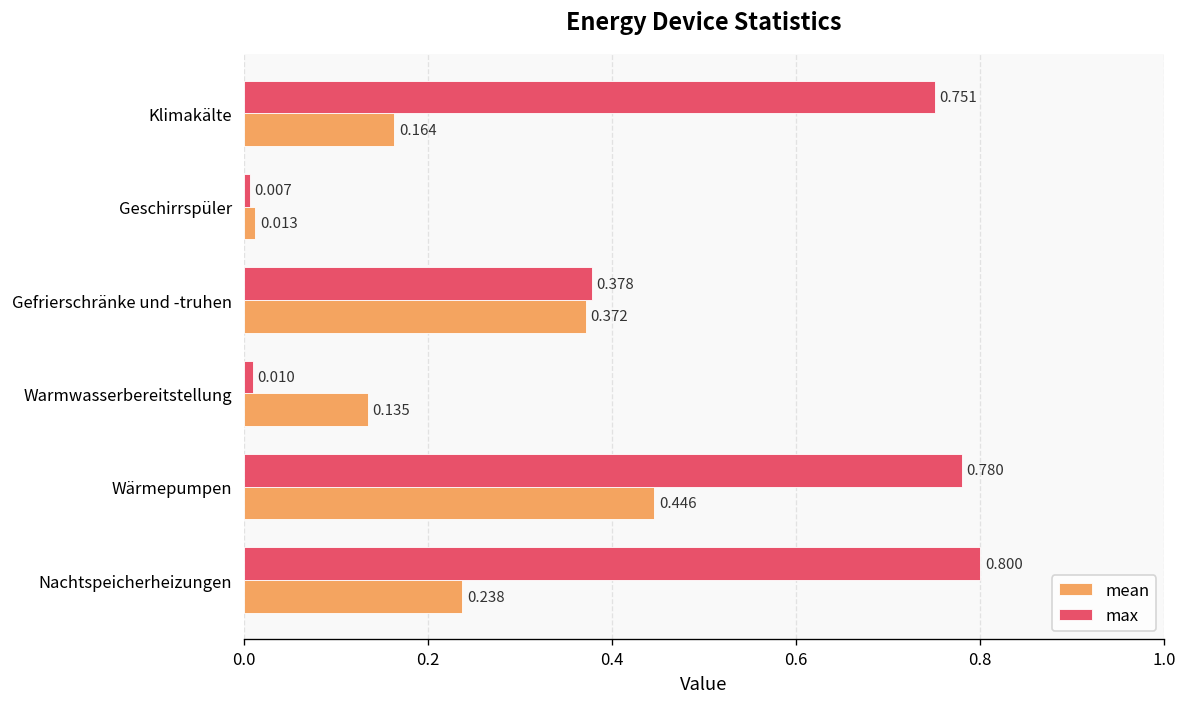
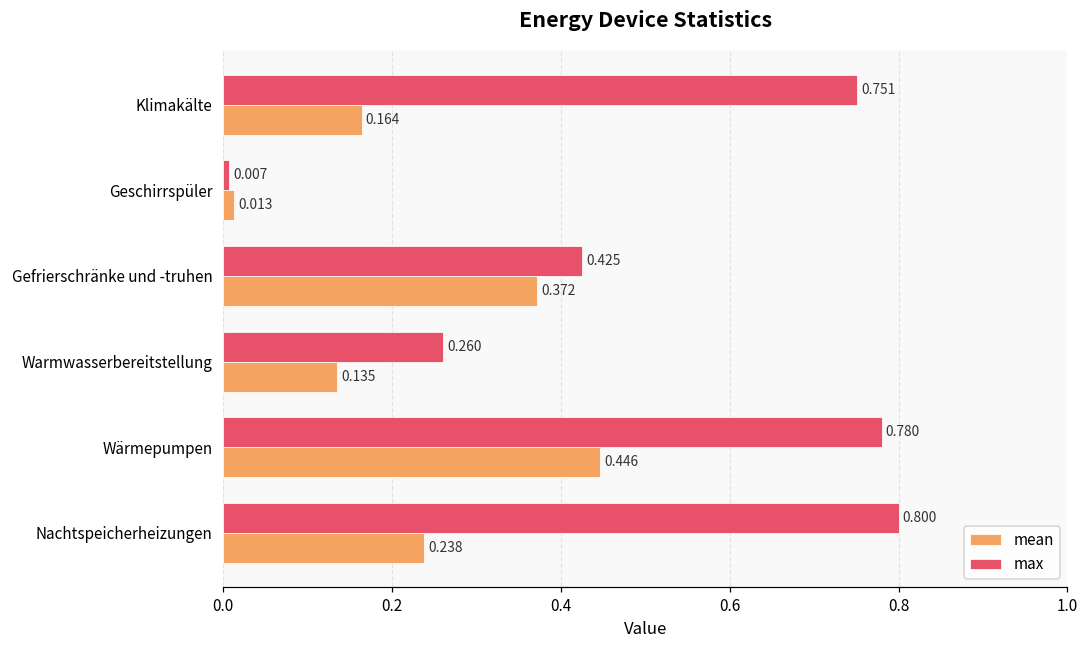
max, Gefrierschränke und -truhen: 0.378 -> 0.425
max, Warmwasserbereitstellung: 0.010 -> 0.260
